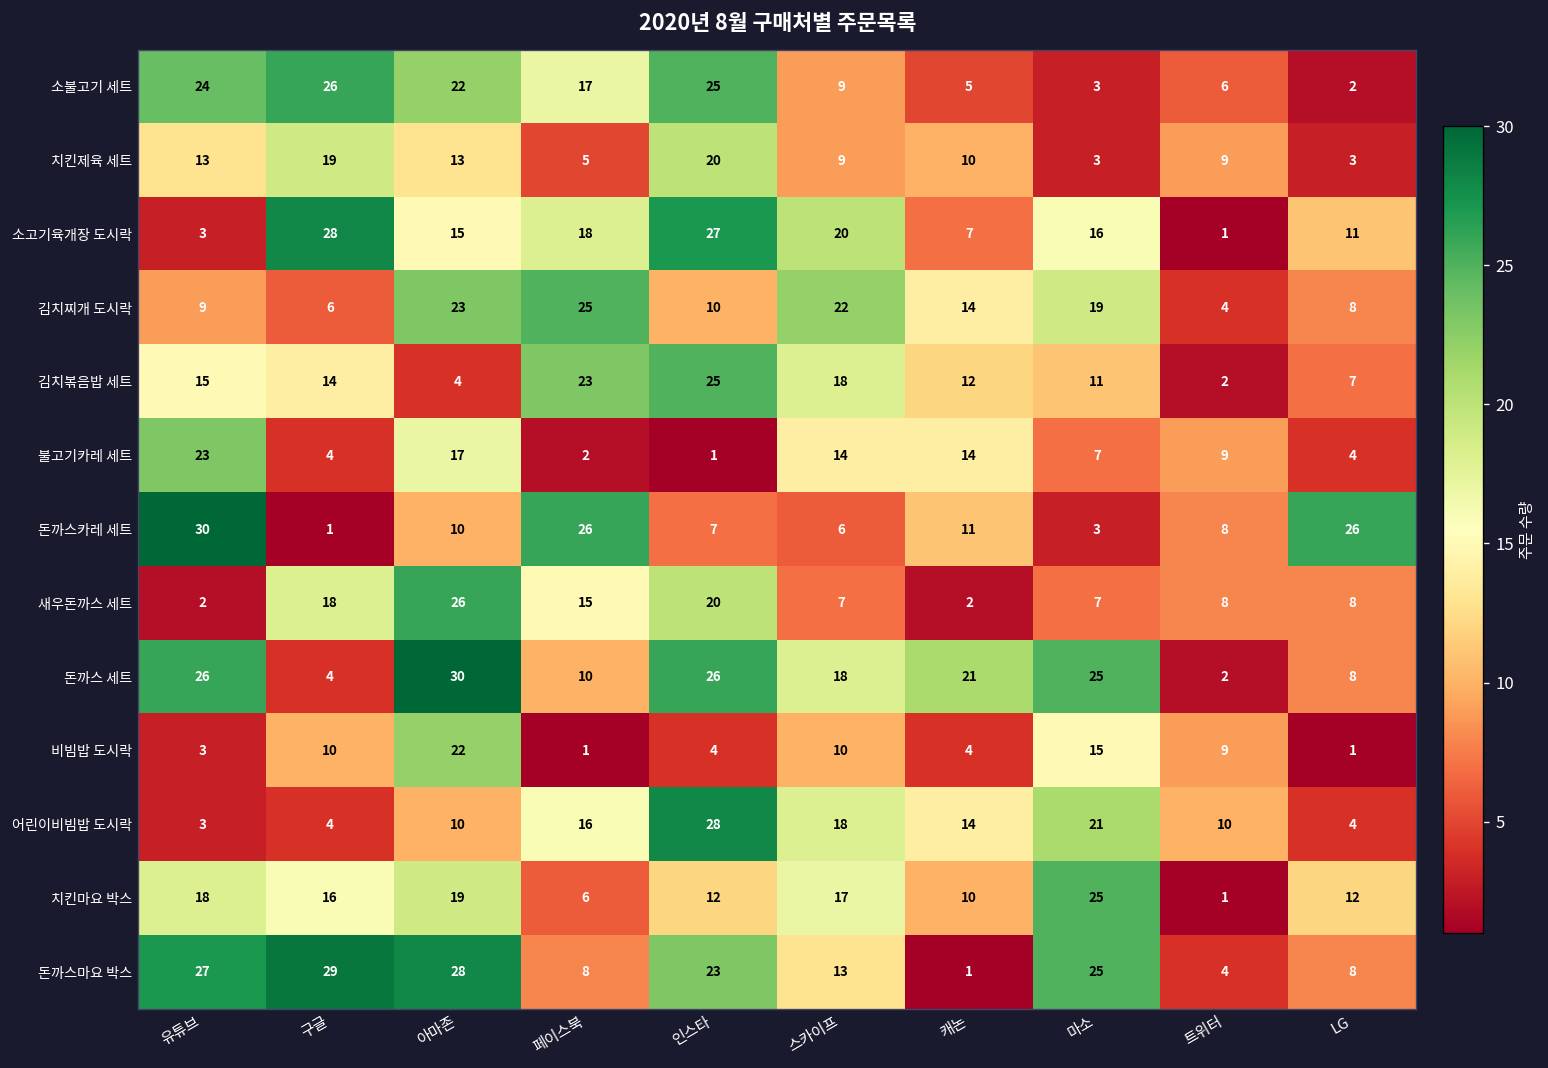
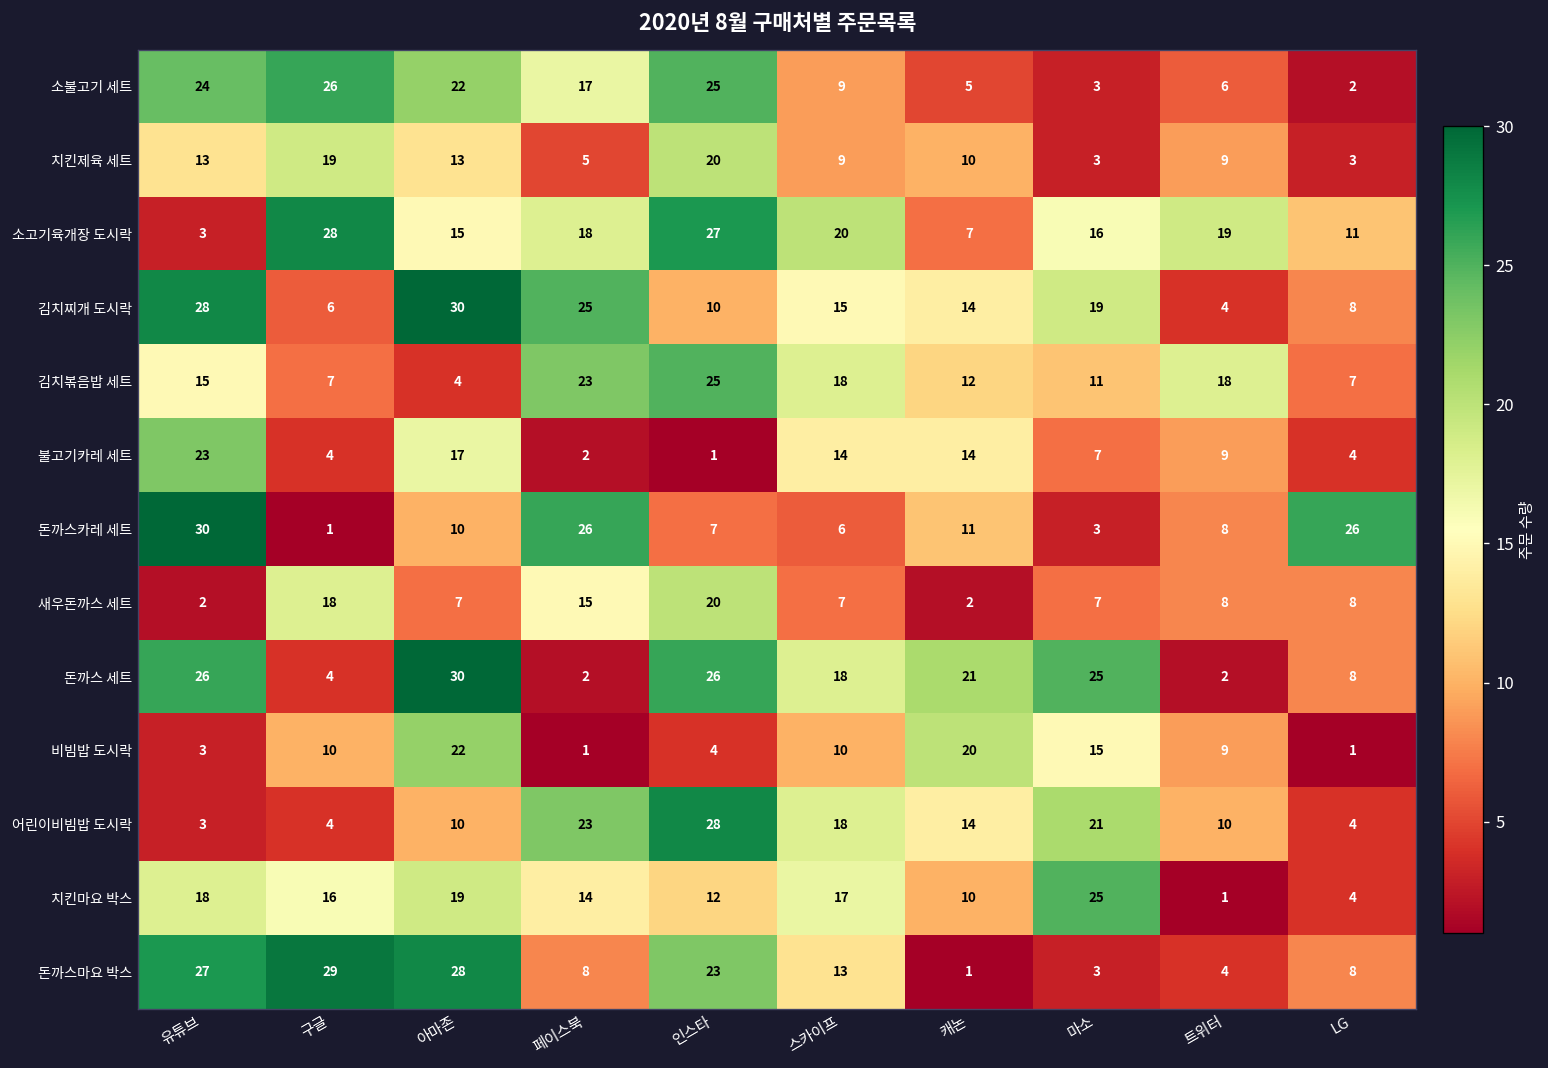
소고기육개장 도시락, 트위터: 1 -> 19
김치찌개 도시락, 유튜브: 9 -> 28
김치찌개 도시락, 아마존: 23 -> 30
김치찌개 도시락, 스카이프: 22 -> 15
김치볶음밥 세트, 구글: 14 -> 7
김치볶음밥 세트, 트위터: 2 -> 18
새우돈까스 세트, 아마존: 26 -> 7
돈까스 세트, 페이스북: 10 -> 2
비빔밥 도시락, 캐논: 4 -> 20
어린이비빔밥 도시락, 페이스북: 16 -> 23
치킨마요 박스, 페이스북: 6 -> 14
치킨마요 박스, LG: 12 -> 4
돈까스마요 박스, 마소: 25 -> 3
